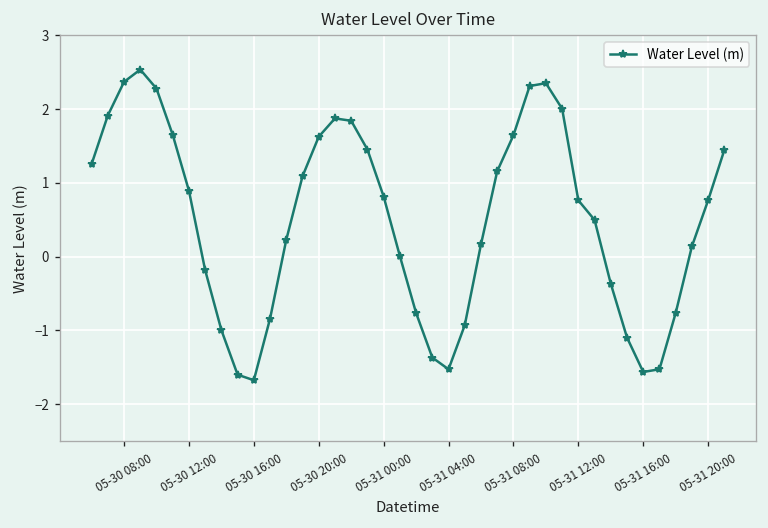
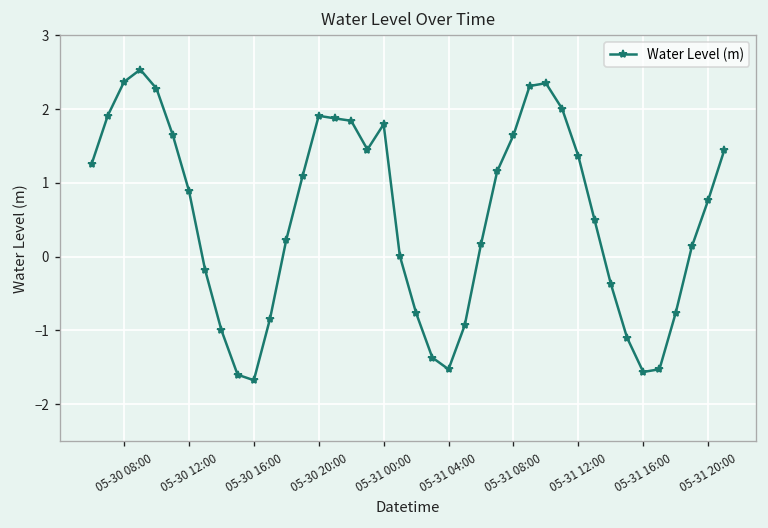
05-30 20:00: 1.6 -> 1.9
05-31 00:00: 0.8 -> 1.8
05-31 12:00: 0.8 -> 1.4
